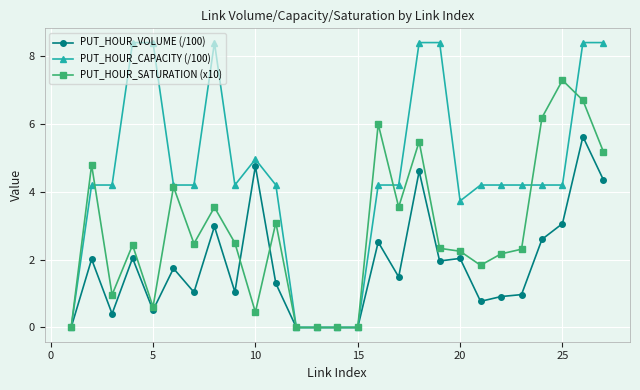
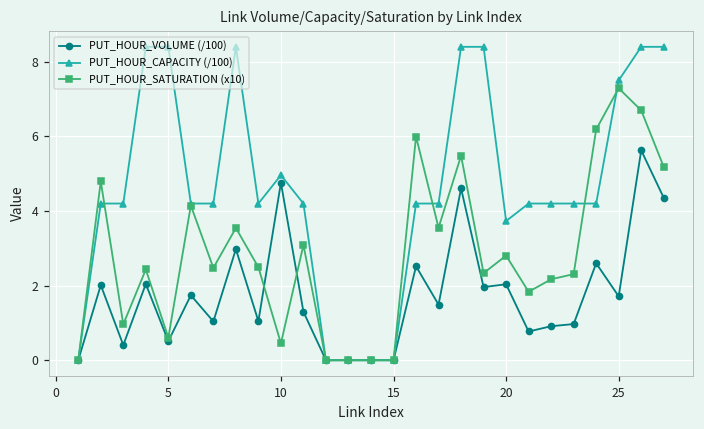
PUT_HOUR_SATURATION (x10), 20: 2.2 -> 2.8
PUT_HOUR_VOLUME (/100), 25: 3.1 -> 1.7
PUT_HOUR_CAPACITY (/100), 25: 4.2 -> 7.5
